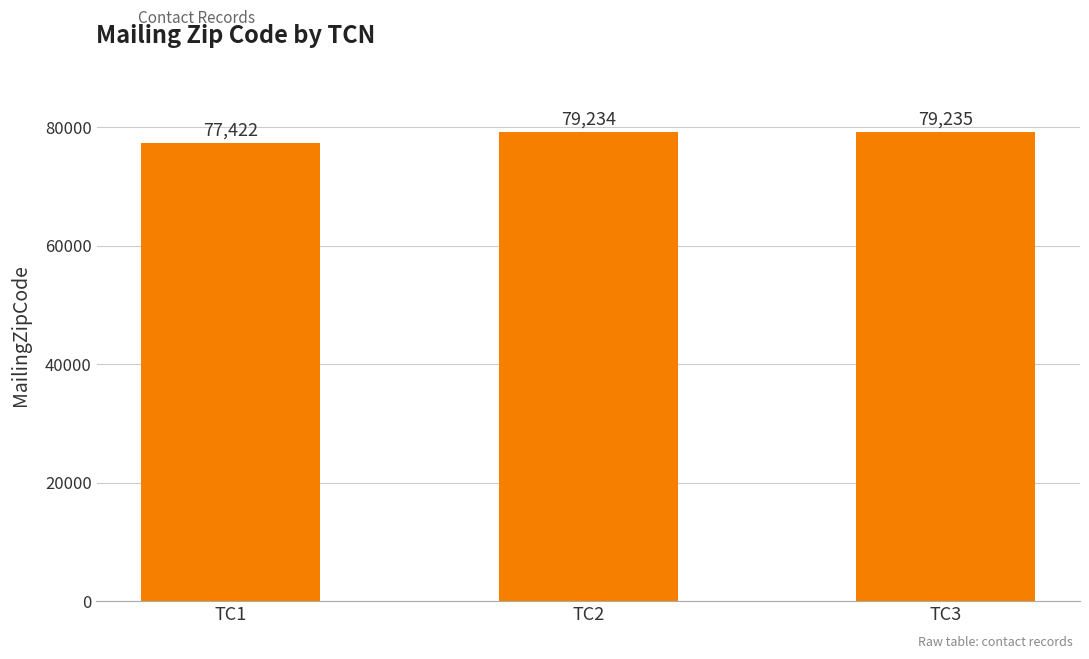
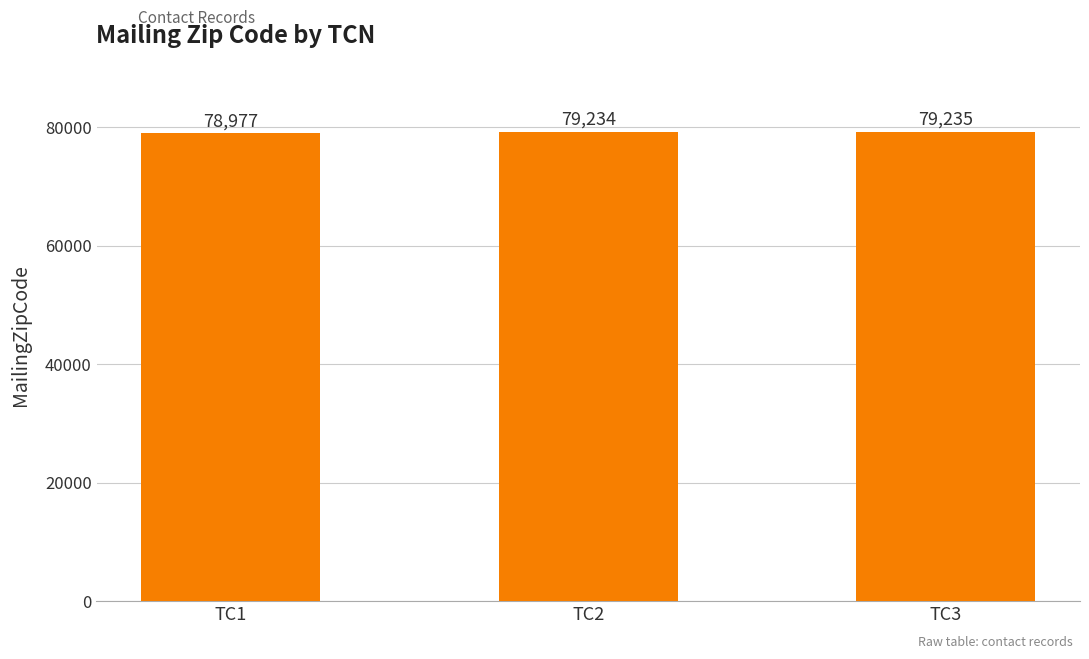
TC1: 77,422 -> 78,977
